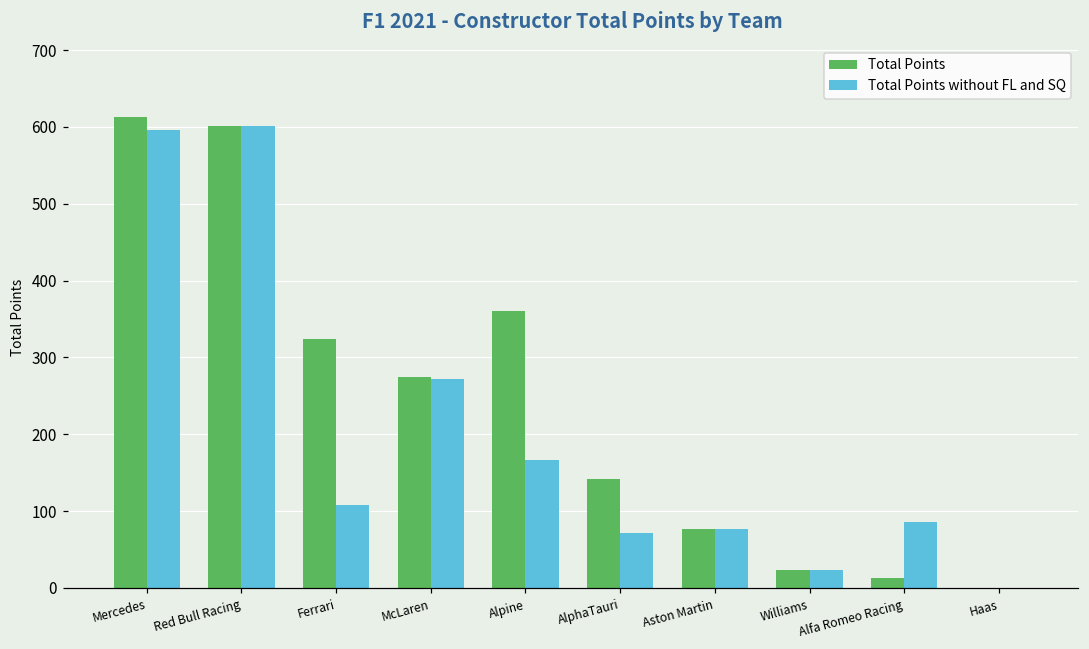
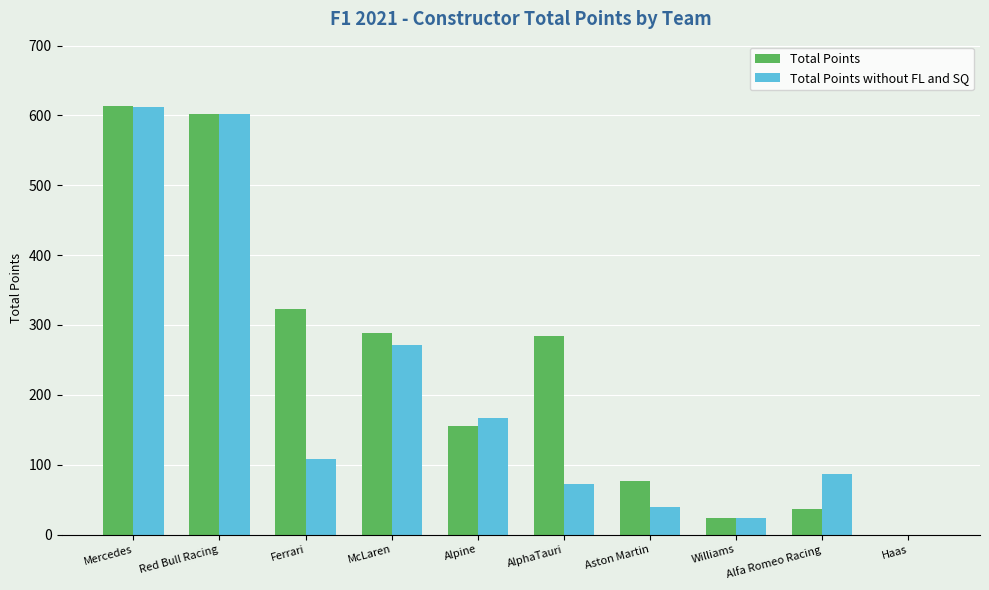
Total Points without FL and SQ, Mercedes: 600 -> 610
Total Points, McLaren: 280 -> 290
Total Points, Alpine: 360 -> 160
Total Points, AlphaTauri: 140 -> 280
Total Points without FL and SQ, Aston Martin: 80 -> 40
Total Points, Alfa Romeo Racing: 10 -> 40
